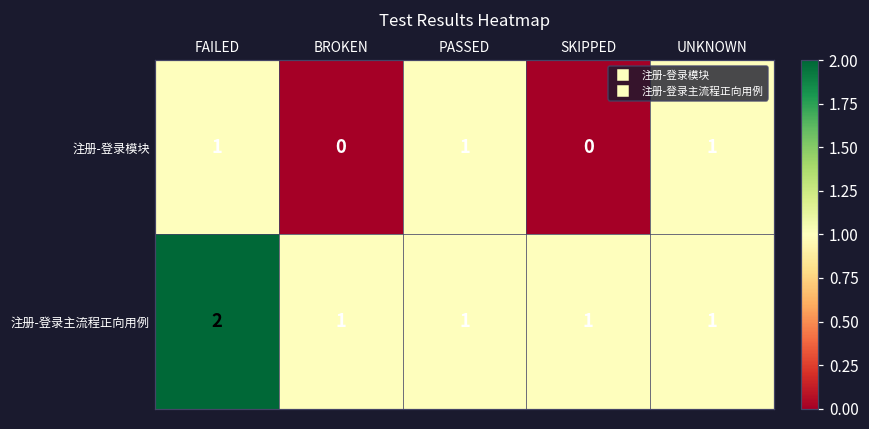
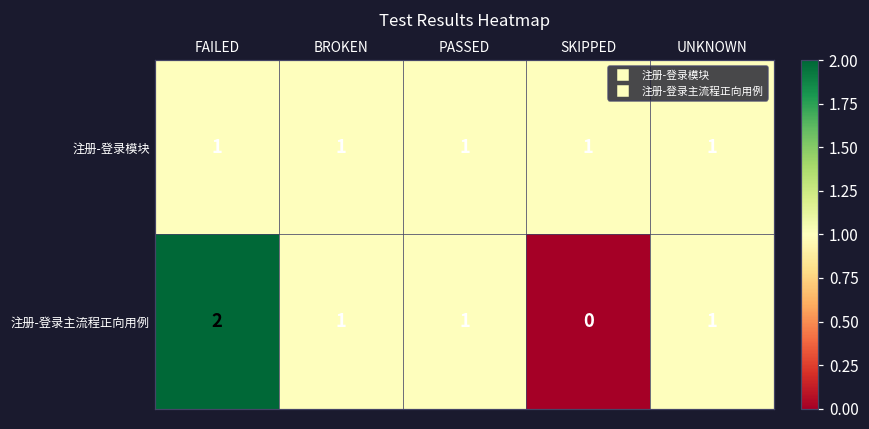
注册-登录模块, BROKEN: 0 -> 1
注册-登录模块, SKIPPED: 0 -> 1
注册-登录主流程正向用例, SKIPPED: 1 -> 0
